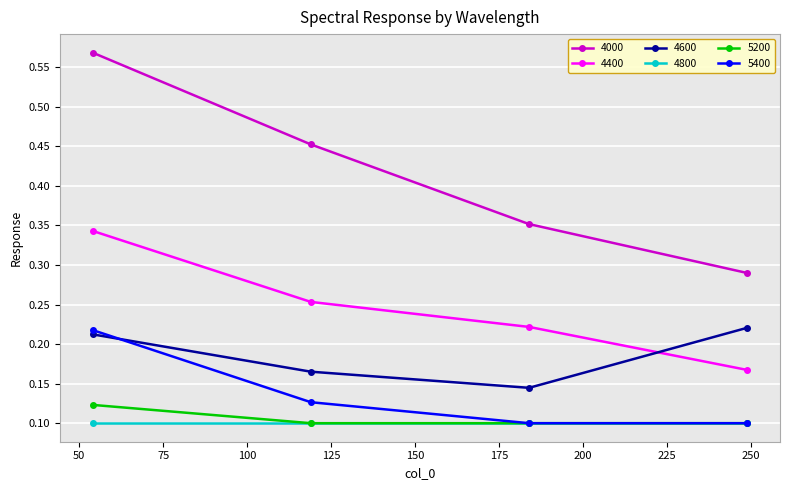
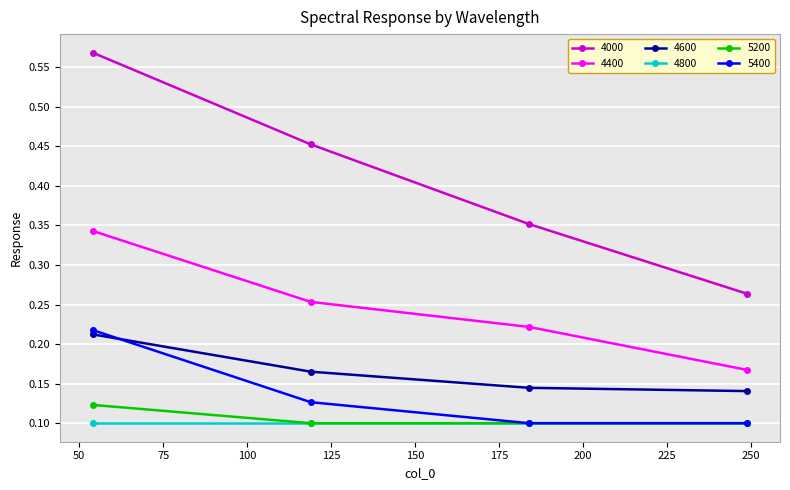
4000, 250: 0.29 -> 0.26
4600, 250: 0.22 -> 0.14
